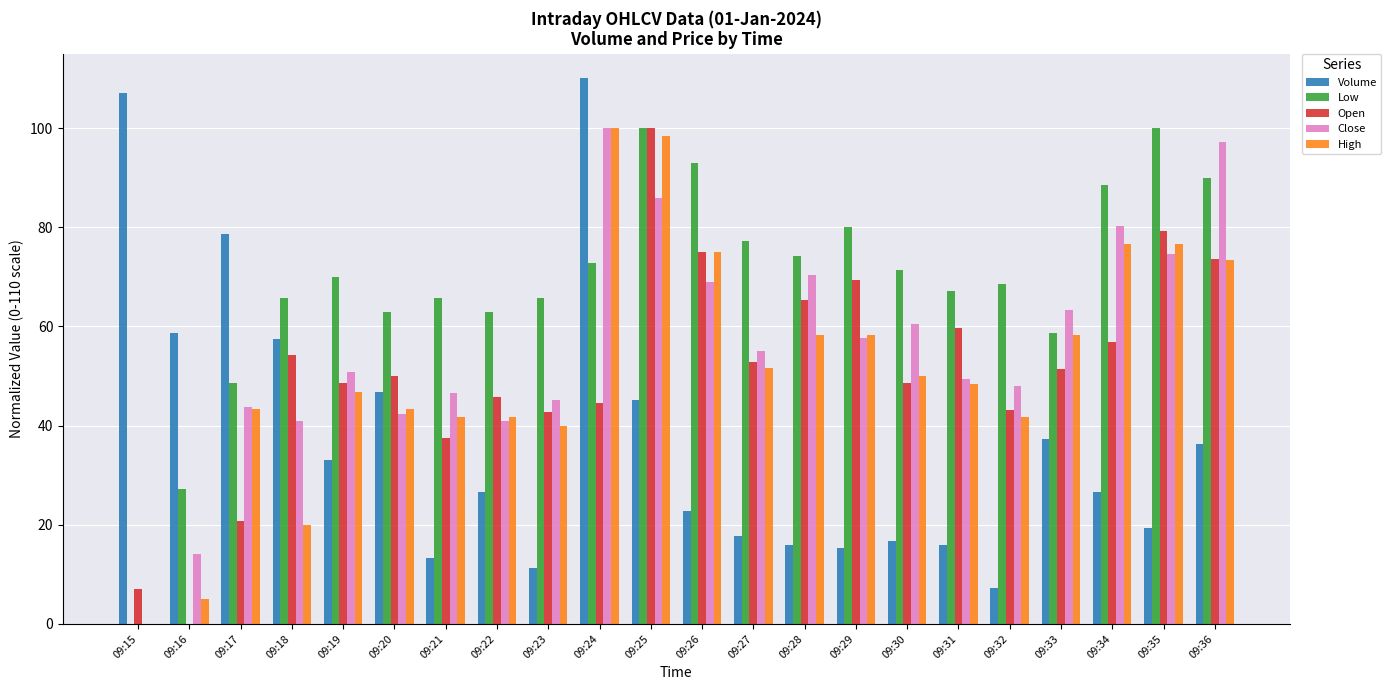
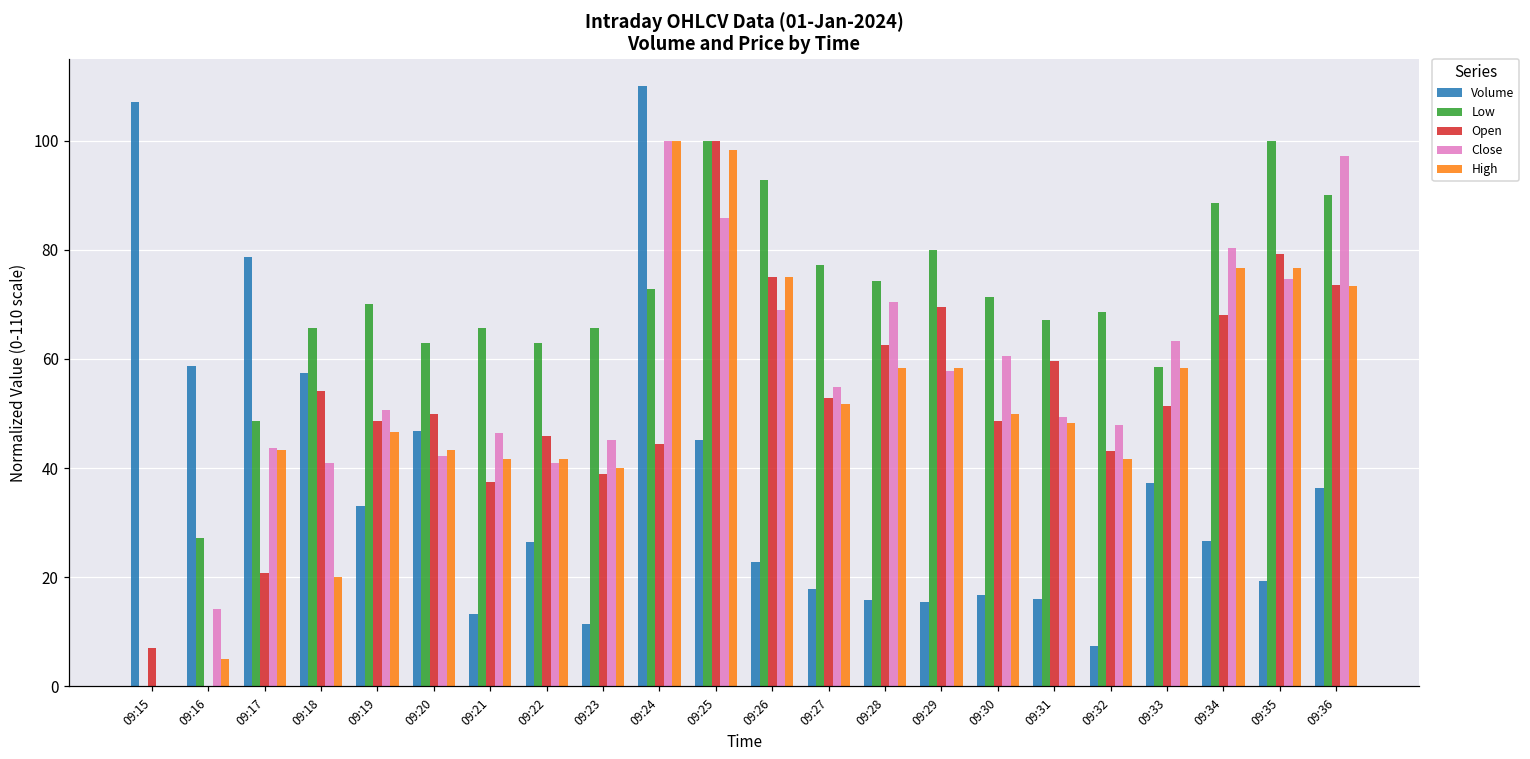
Open, 09:23: 43 -> 39
Open, 09:28: 65 -> 63
Open, 09:34: 57 -> 68
